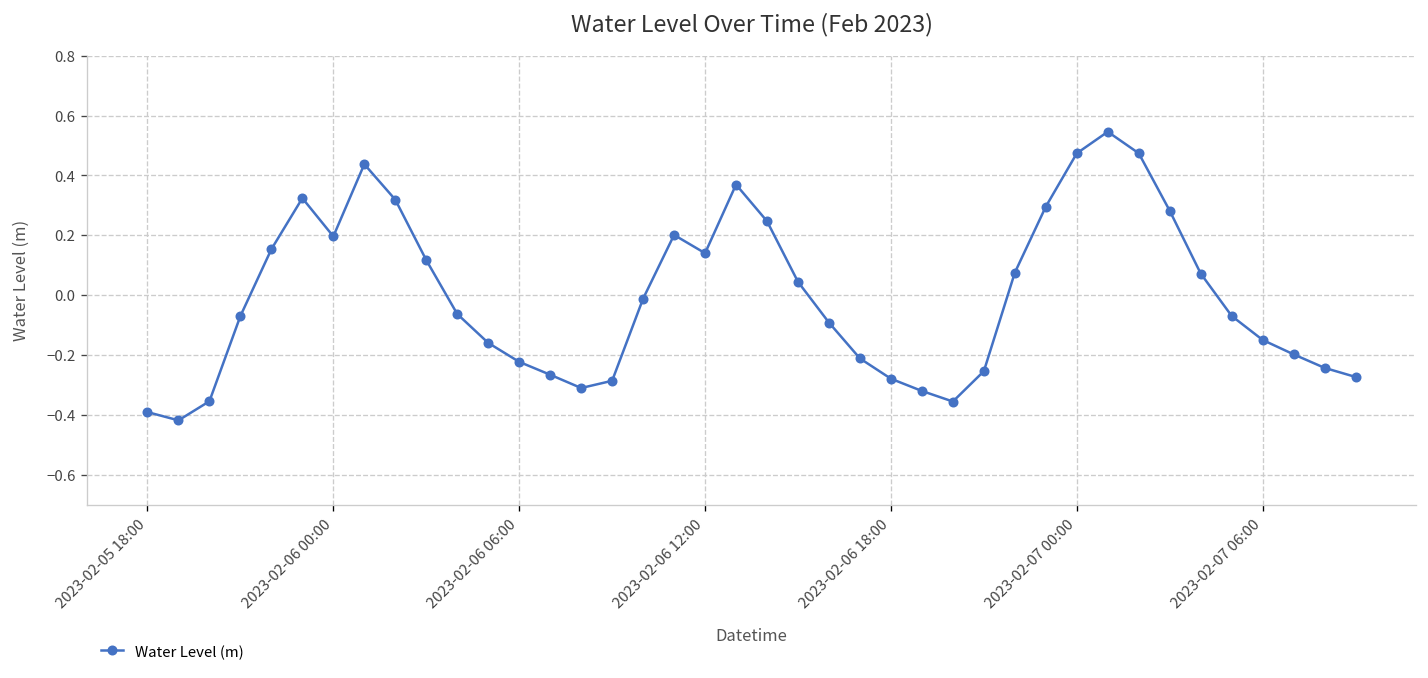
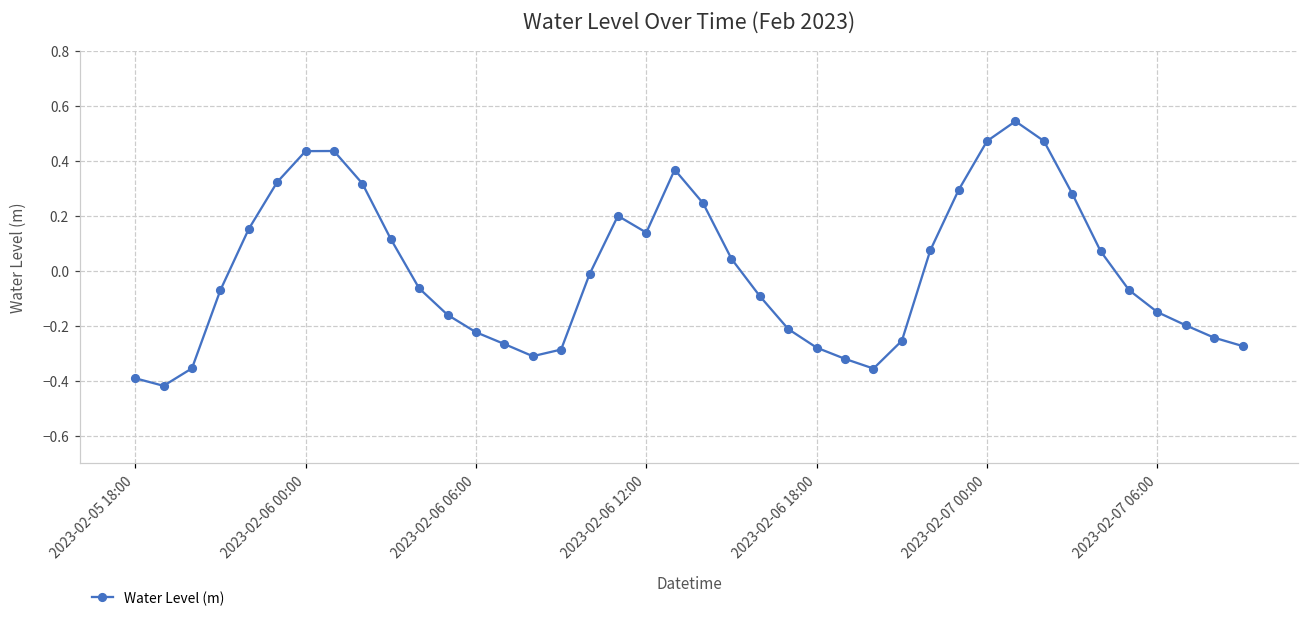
2023-02-06 00:00: 0.20 -> 0.44
